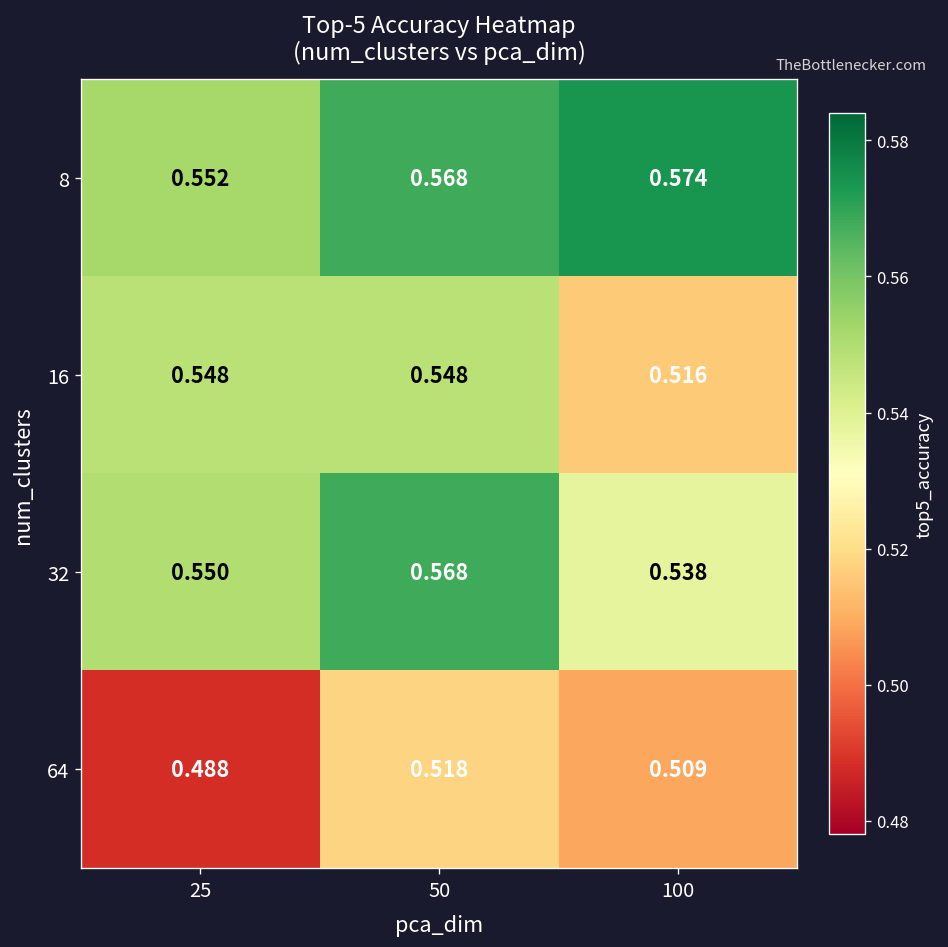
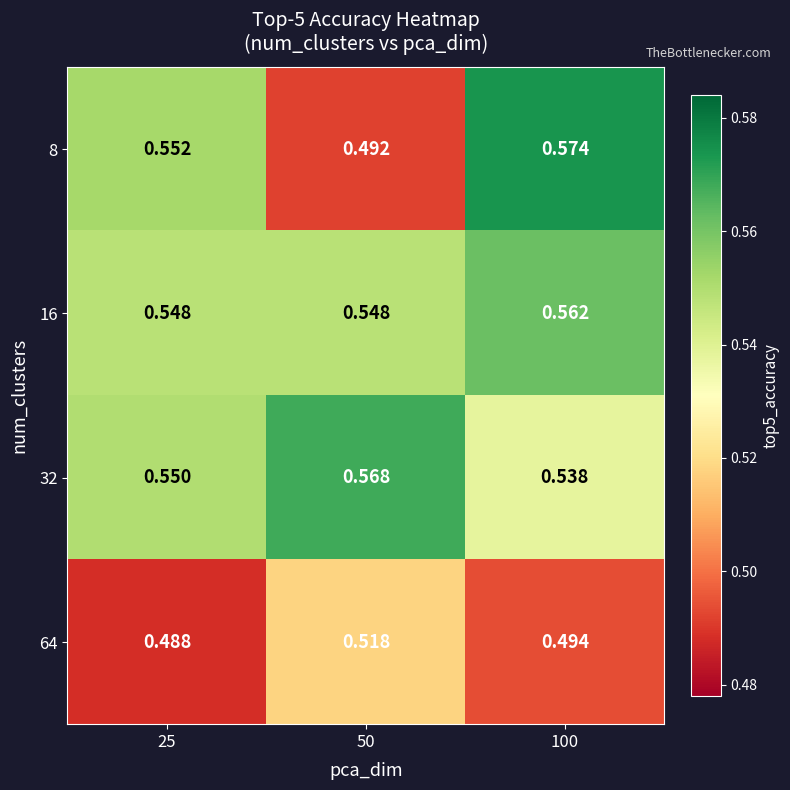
8, 50: 0.568 -> 0.492
16, 100: 0.516 -> 0.562
64, 100: 0.509 -> 0.494
